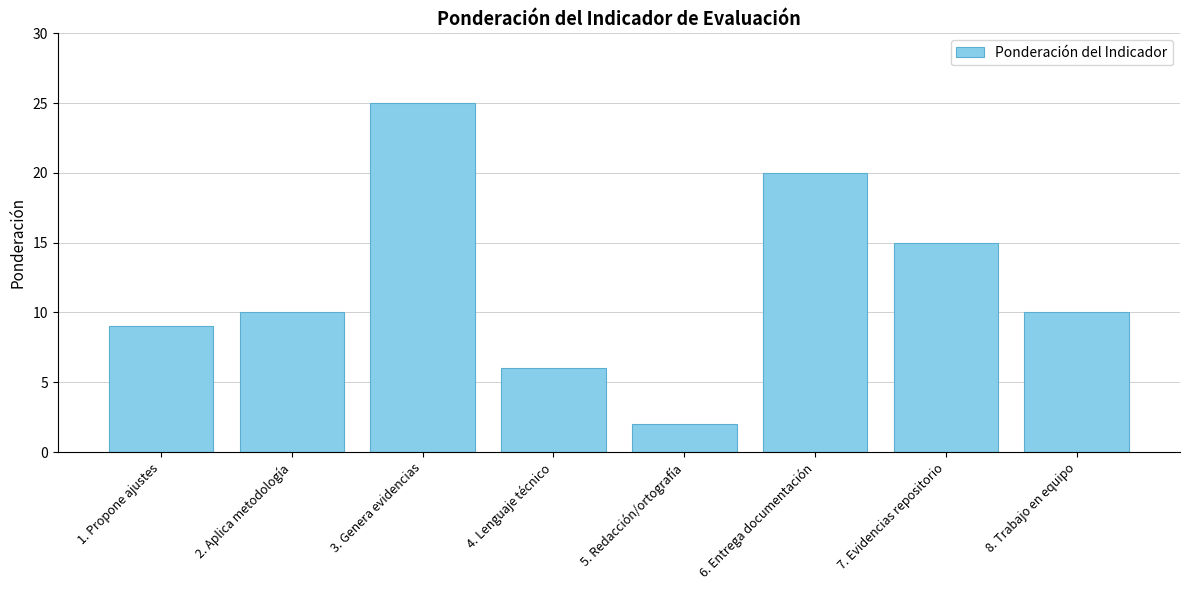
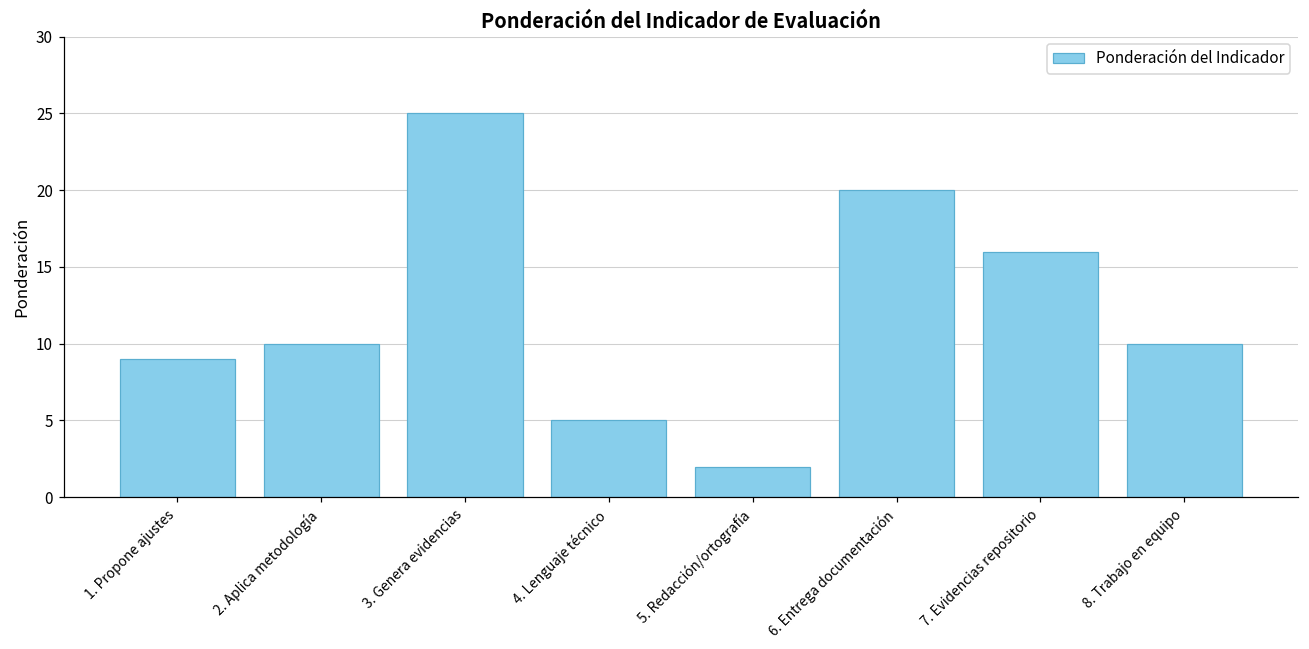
4. Lenguaje técnico: 6 -> 5
7. Evidencias repositorio: 15 -> 16
